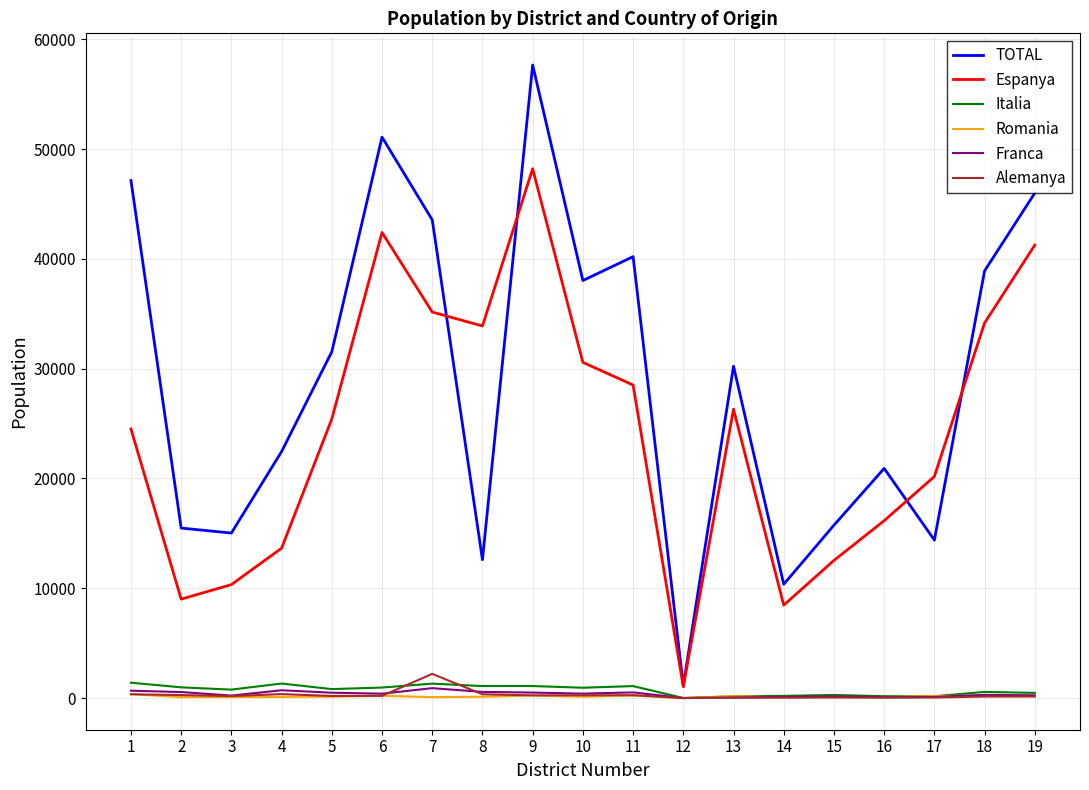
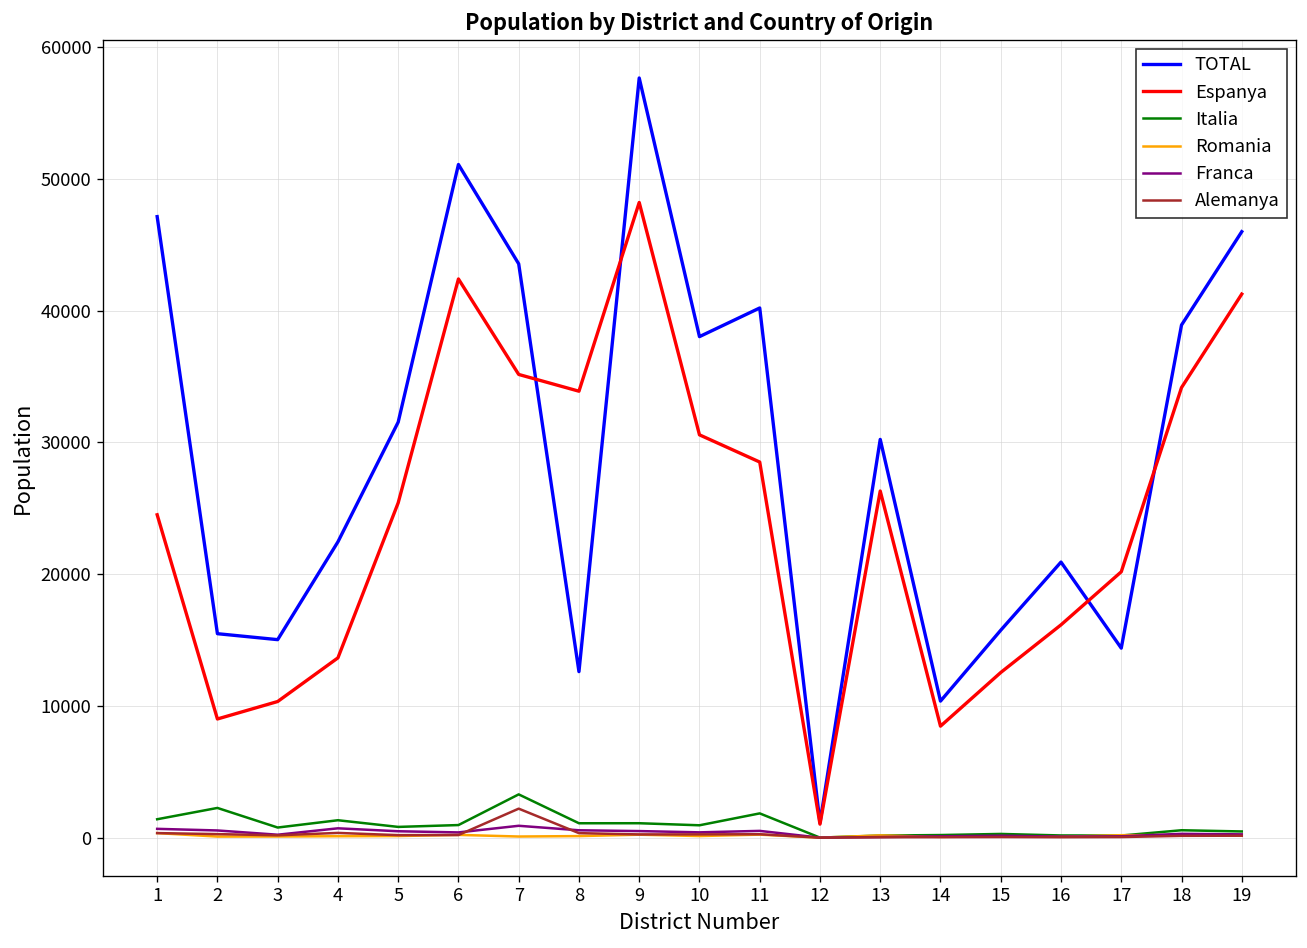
Italia, 2: 1000 -> 2300
Italia, 7: 1300 -> 3300
Italia, 11: 1100 -> 1800
